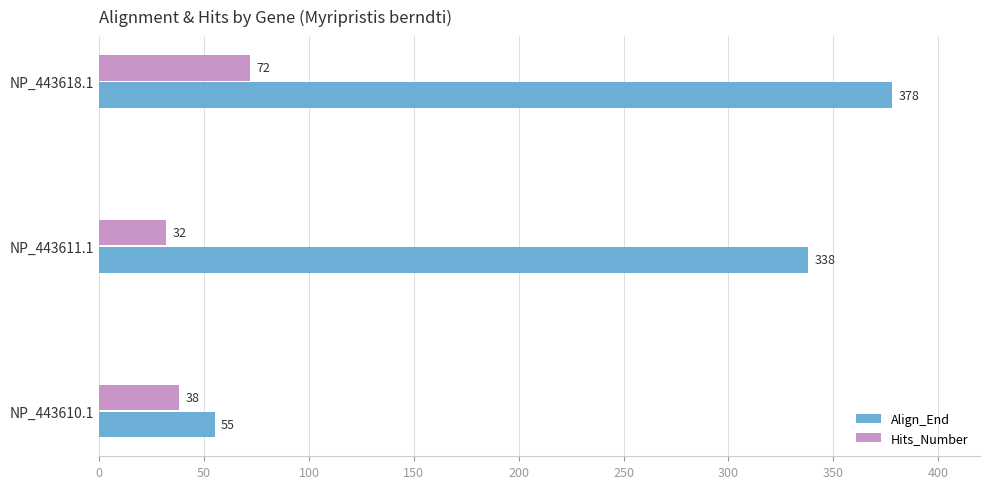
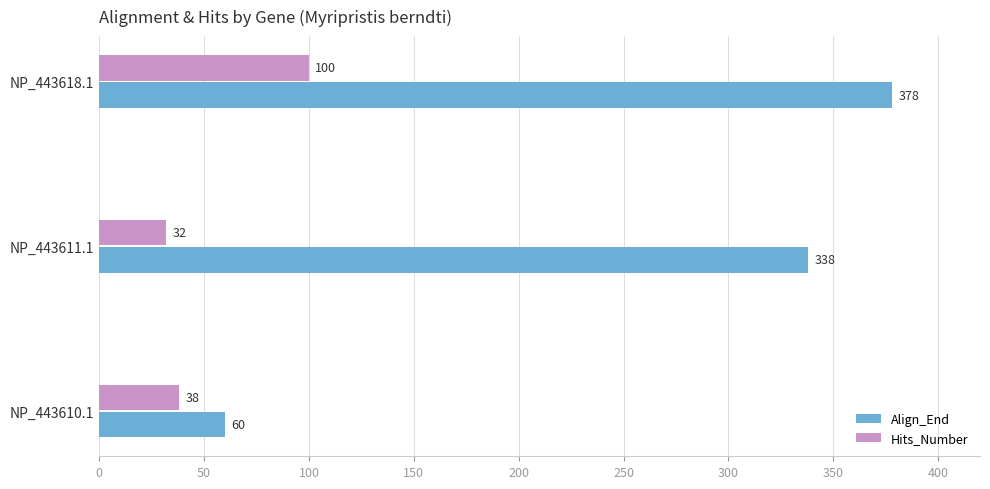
Hits_Number, NP_443618.1: 72 -> 100
Align_End, NP_443610.1: 55 -> 60
